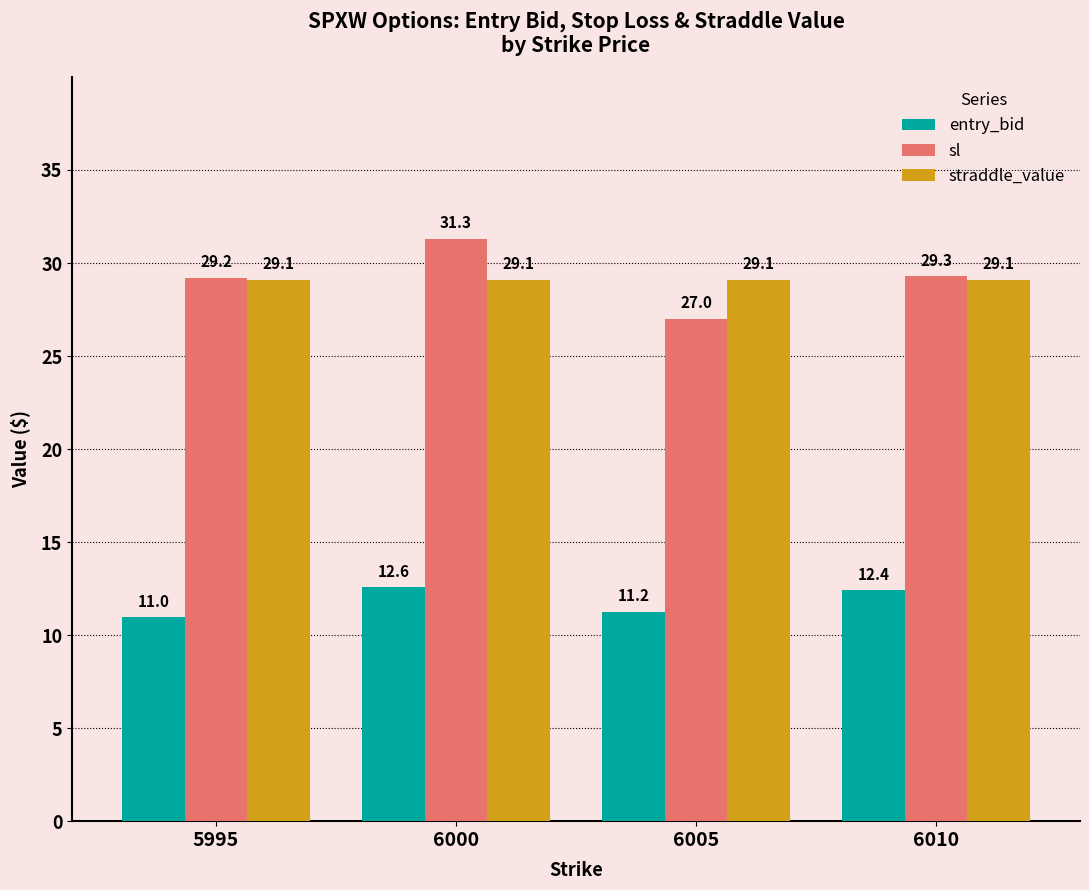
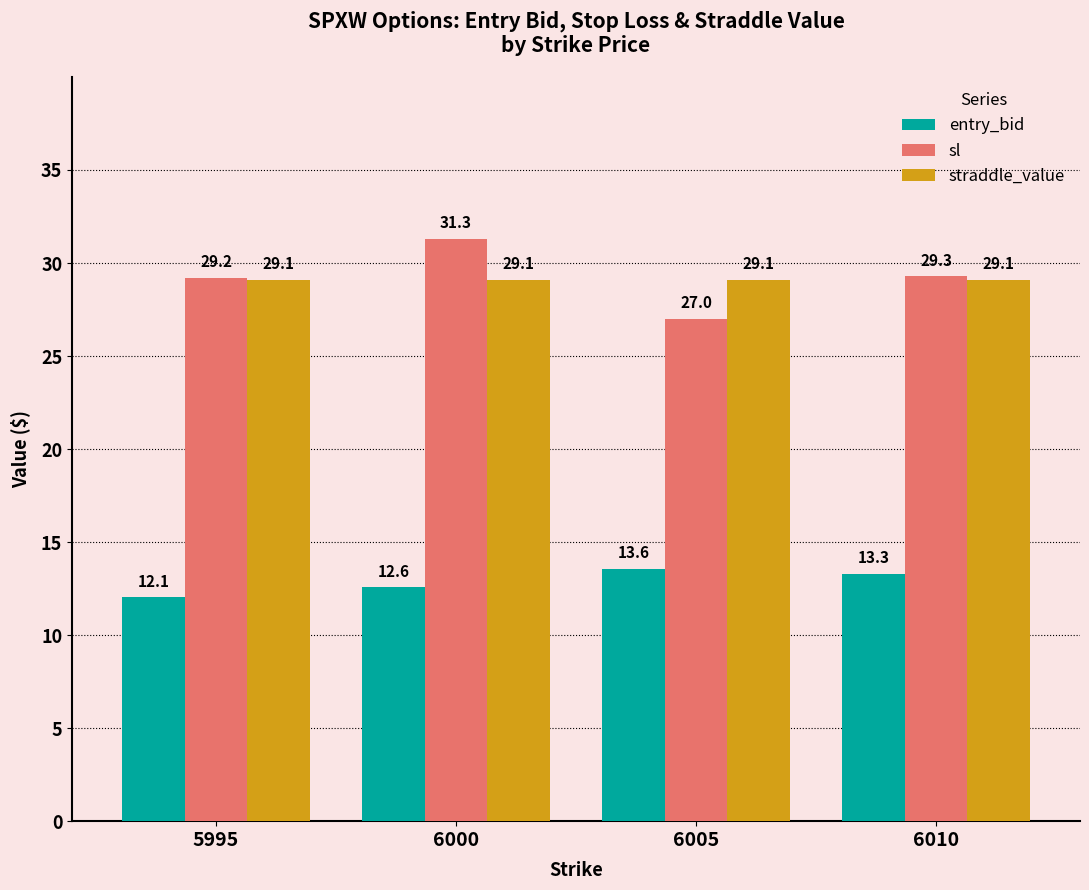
entry_bid, 5995: 11.0 -> 12.1
entry_bid, 6005: 11.2 -> 13.6
entry_bid, 6010: 12.4 -> 13.3
